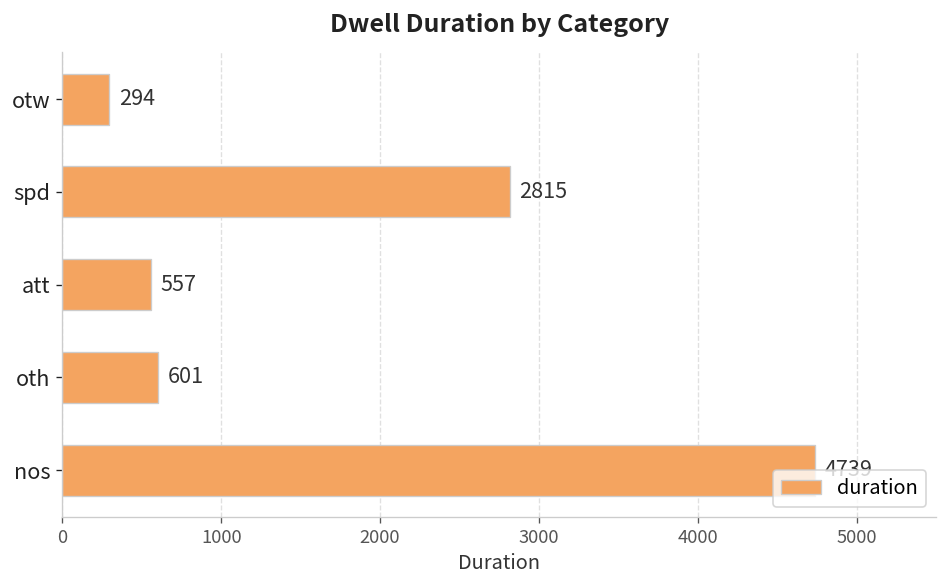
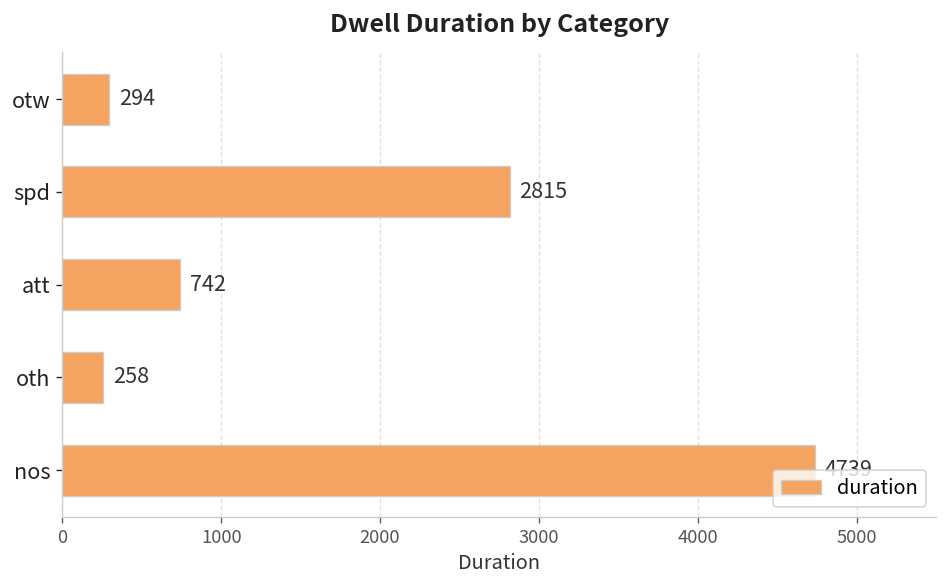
att: 557 -> 742
oth: 601 -> 258
